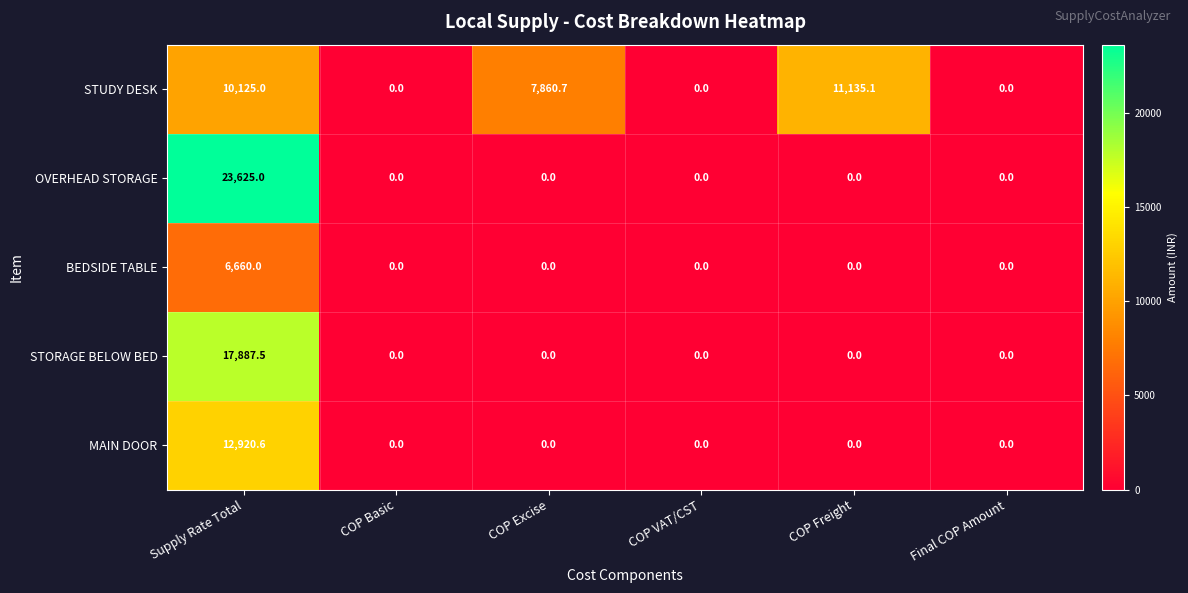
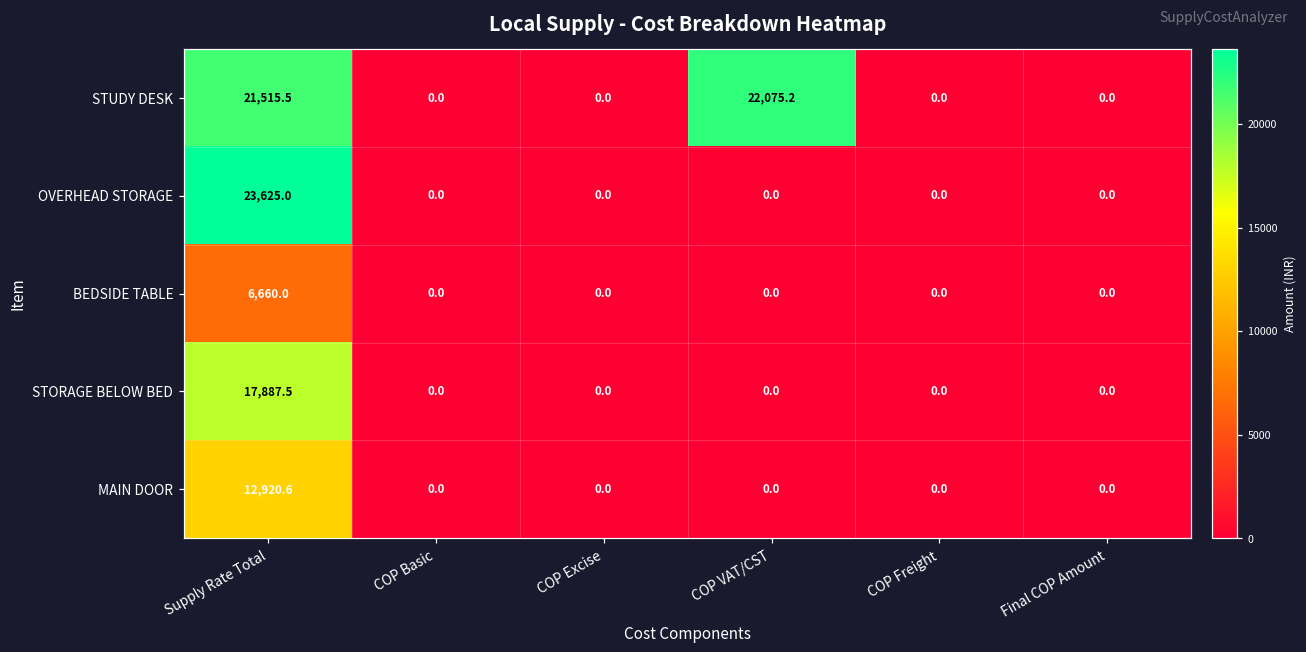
STUDY DESK, Supply Rate Total: 10,125.0 -> 21,515.5
STUDY DESK, COP Excise: 7,860.7 -> 0.0
STUDY DESK, COP VAT/CST: 0.0 -> 22,075.2
STUDY DESK, COP Freight: 11,135.1 -> 0.0
